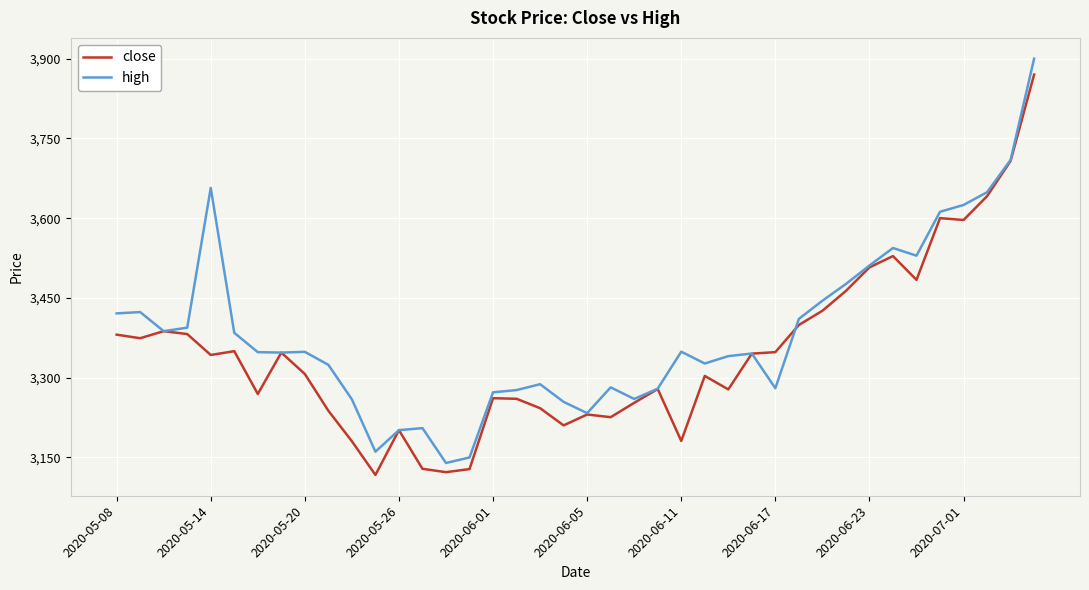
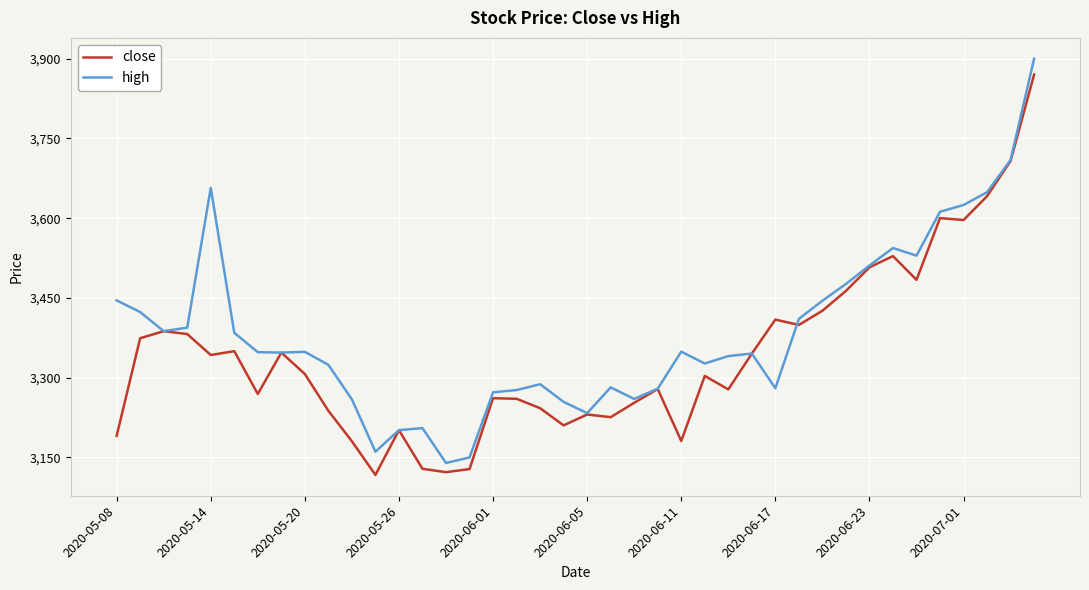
close, 2020-05-08: 3,380 -> 3,190
high, 2020-05-08: 3,420 -> 3,450
close, 2020-06-17: 3,350 -> 3,410
